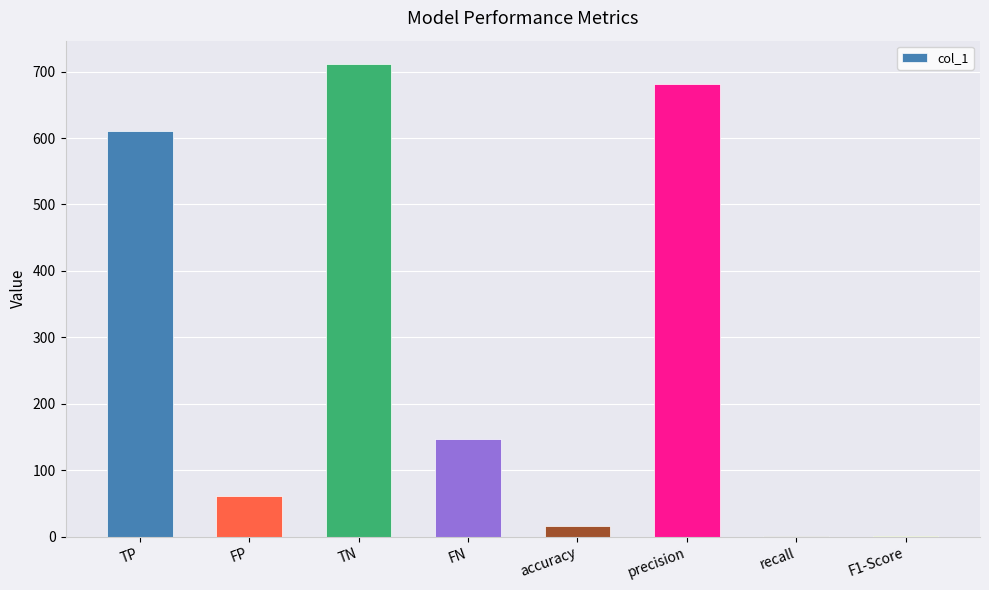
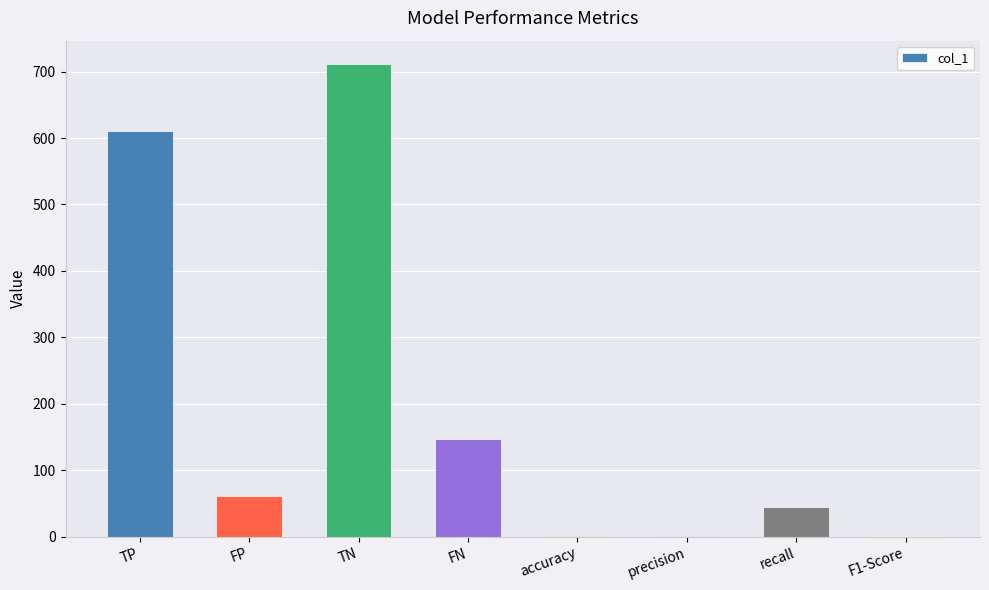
accuracy: 20 -> 0
precision: 680 -> 0
recall: 0 -> 40
